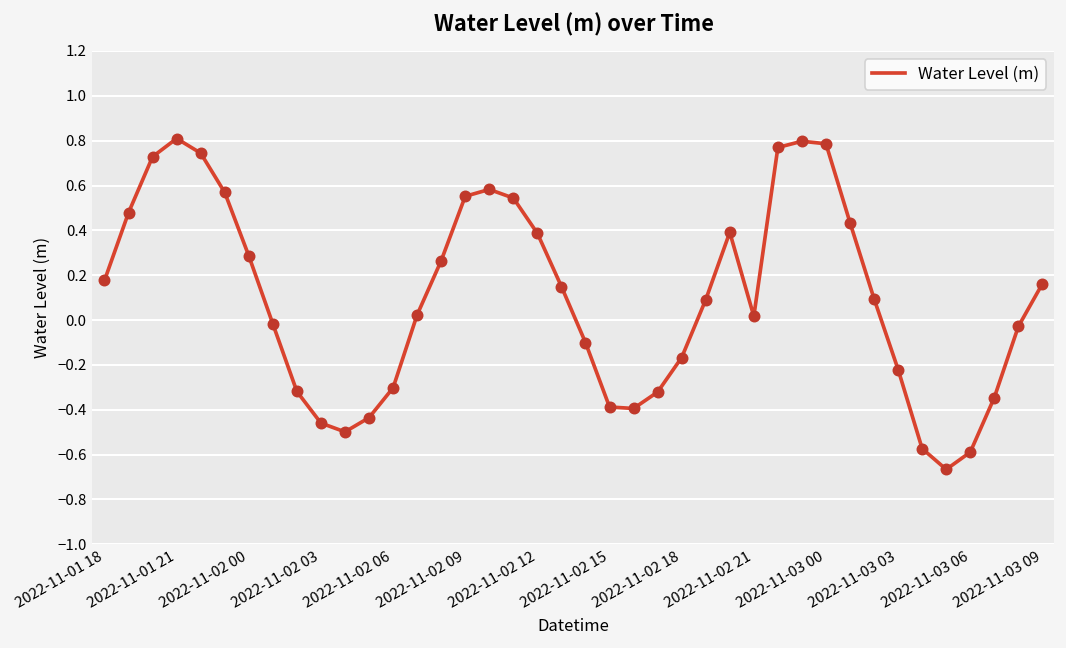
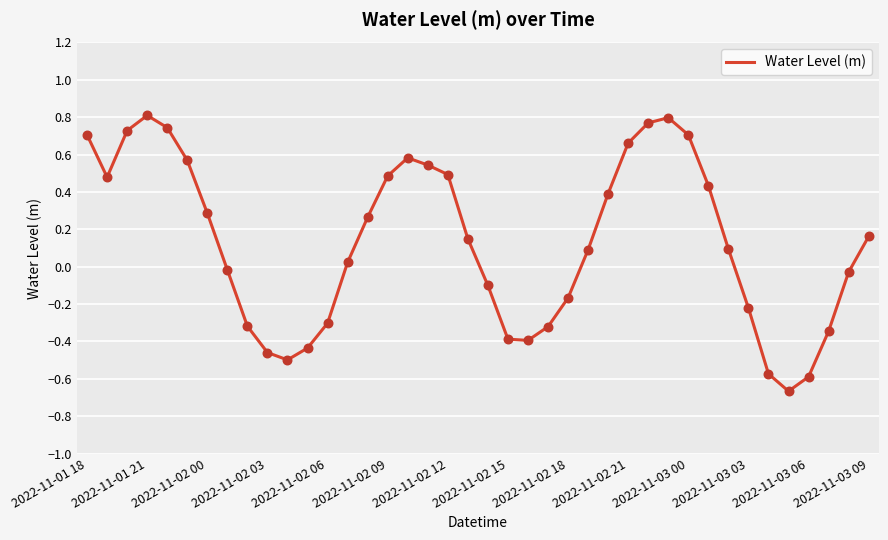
2022-11-01 18: 0.18 -> 0.71
2022-11-02 09: 0.55 -> 0.49
2022-11-02 12: 0.39 -> 0.49
2022-11-02 21: 0.02 -> 0.66
2022-11-03 00: 0.79 -> 0.71
